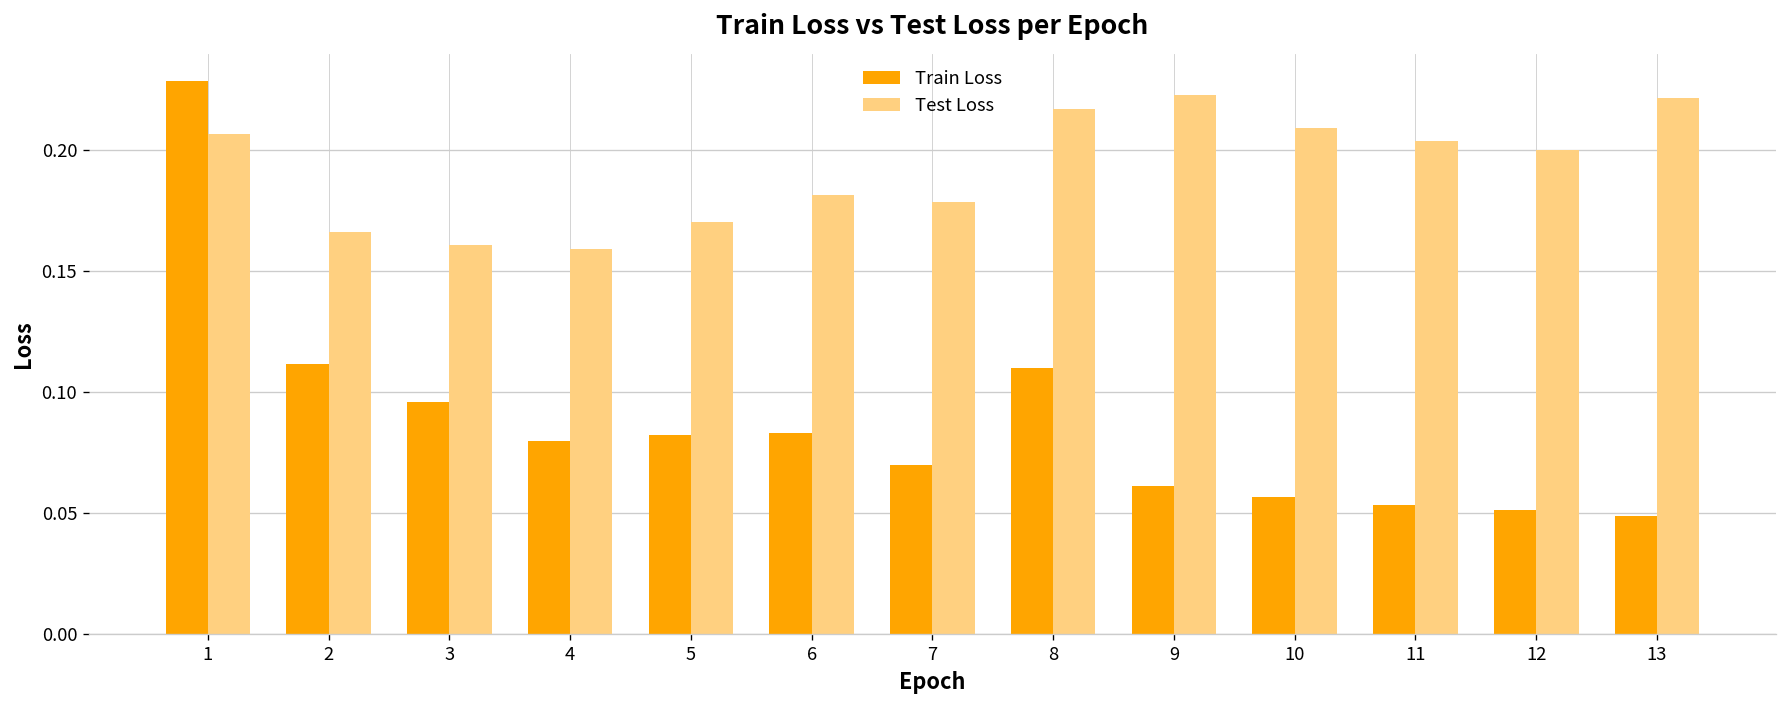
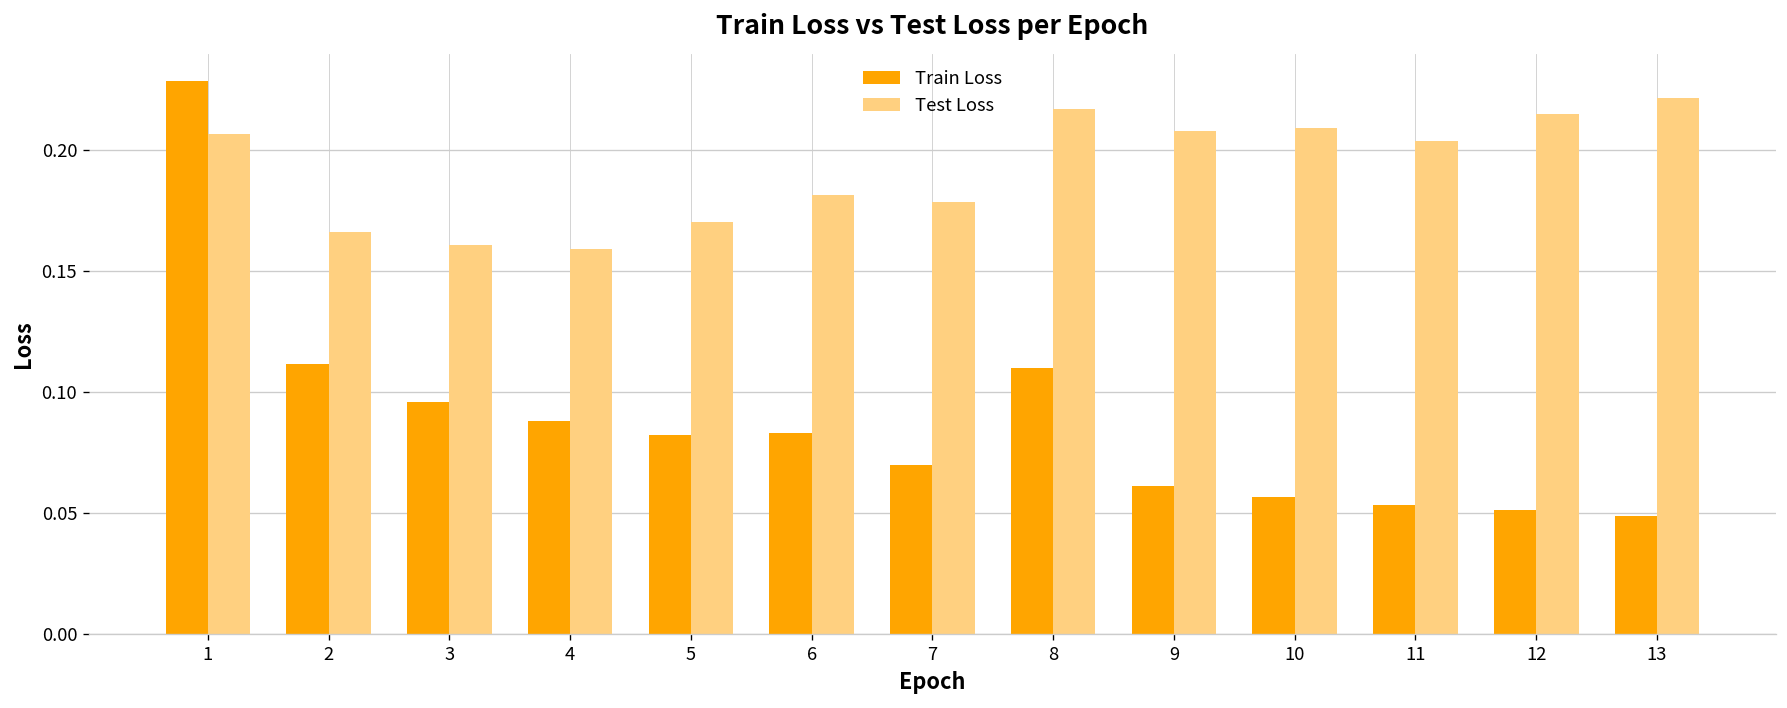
Train Loss, 4: 0.080 -> 0.088
Test Loss, 9: 0.223 -> 0.208
Test Loss, 12: 0.200 -> 0.215
